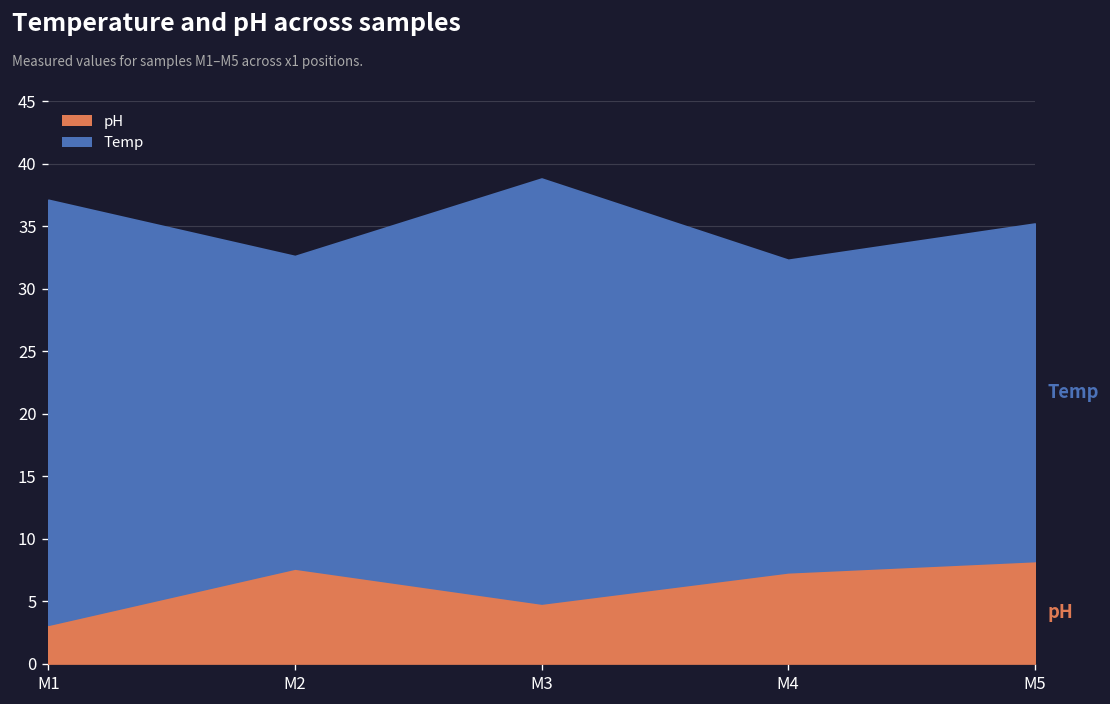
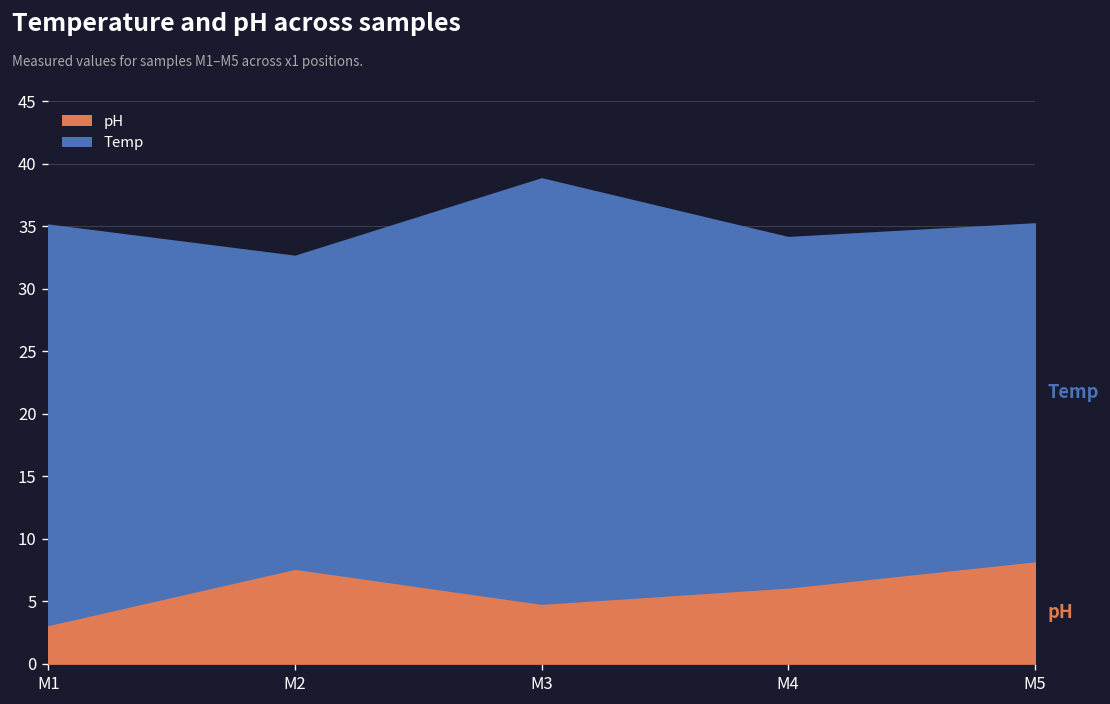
Temp, M1: 34 -> 32
pH, M4: 7.3 -> 6.1
Temp, M4: 25 -> 28
